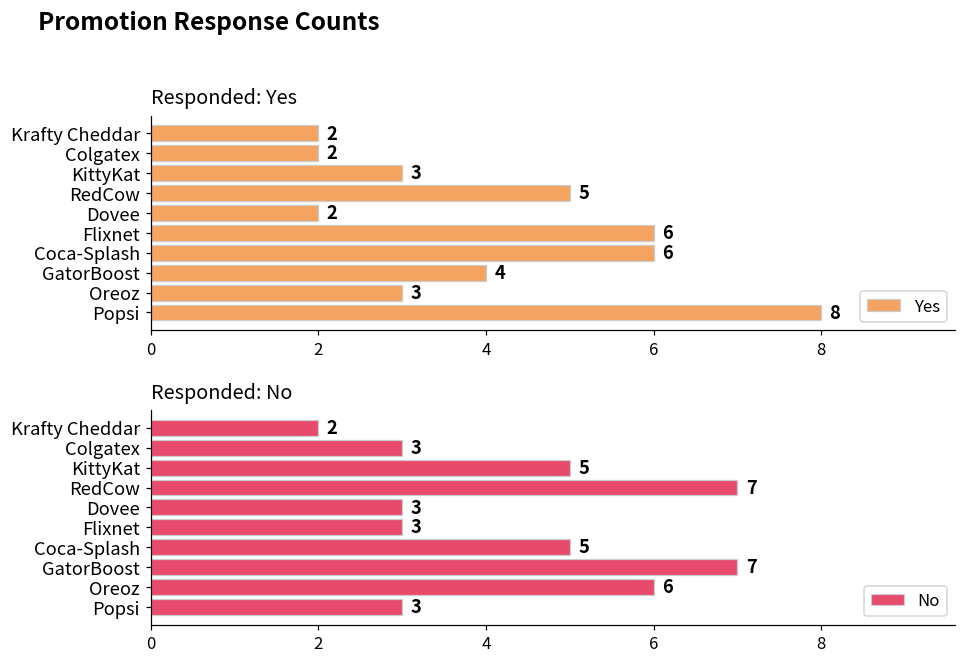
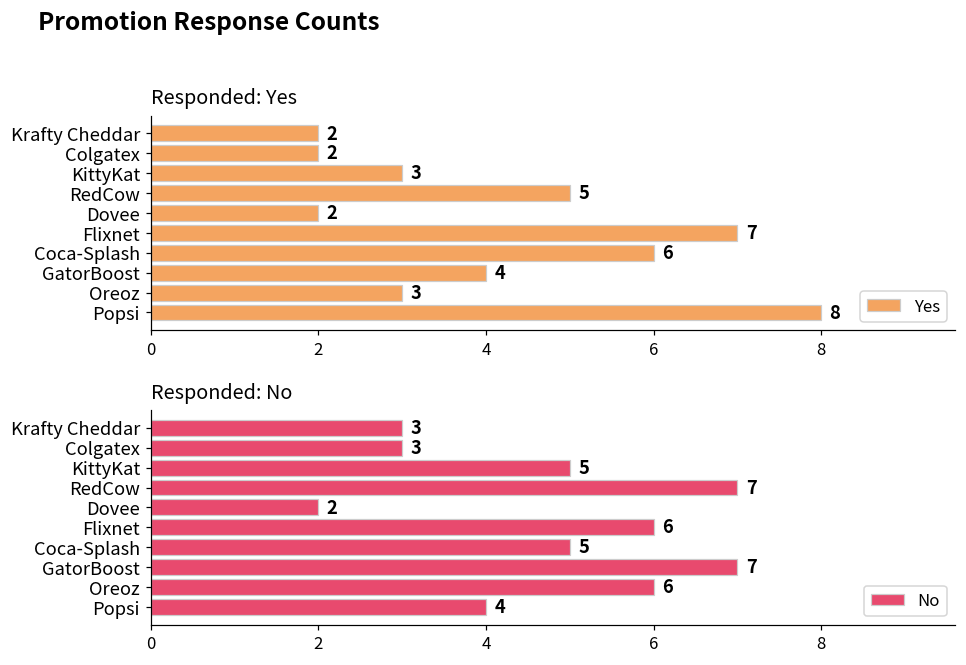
Responded: Yes, Flixnet: 6 -> 7
Responded: No, Krafty Cheddar: 2 -> 3
Responded: No, Dovee: 3 -> 2
Responded: No, Flixnet: 3 -> 6
Responded: No, Popsi: 3 -> 4
